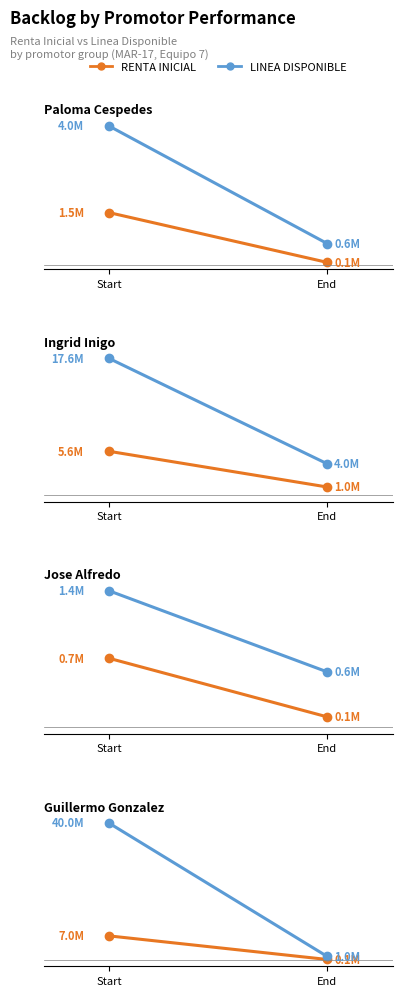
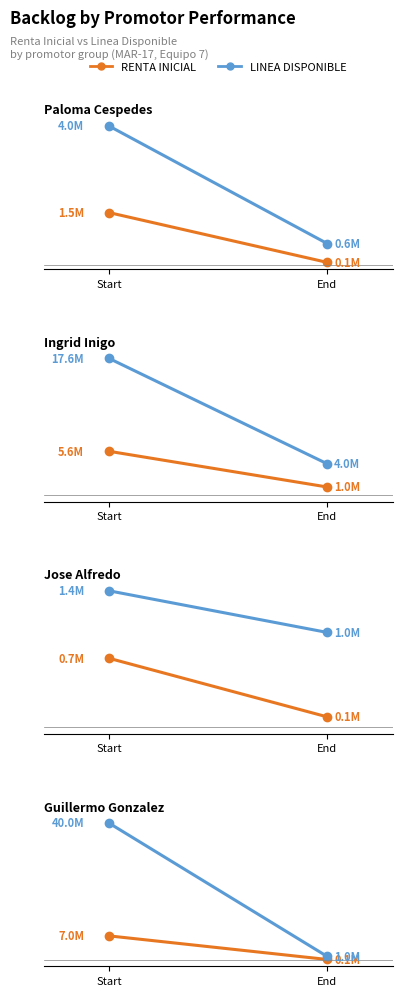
Jose Alfredo, LINEA DISPONIBLE, End: 0.6M -> 1.0M
